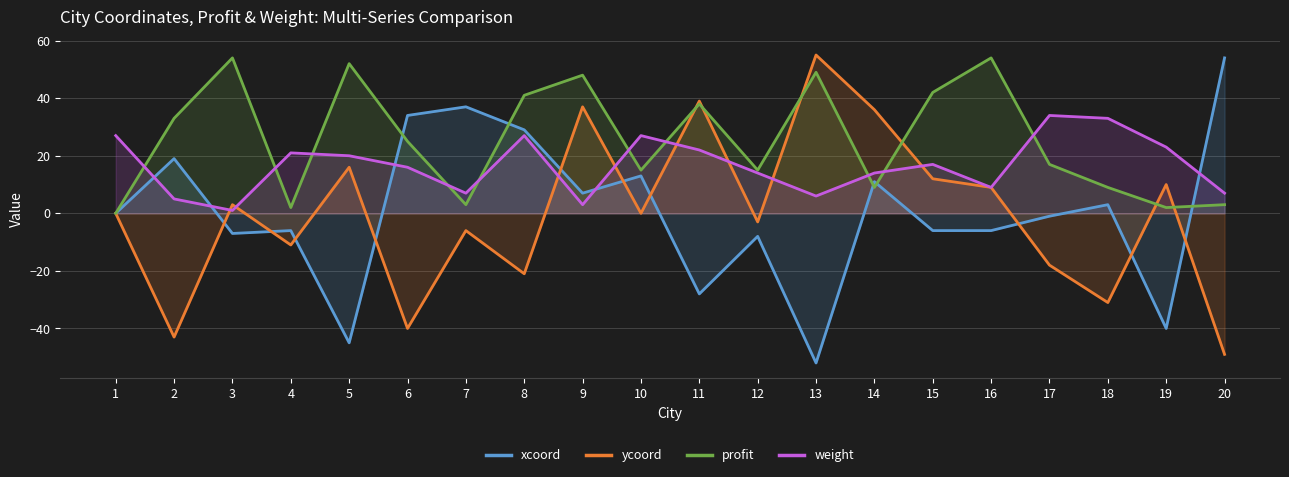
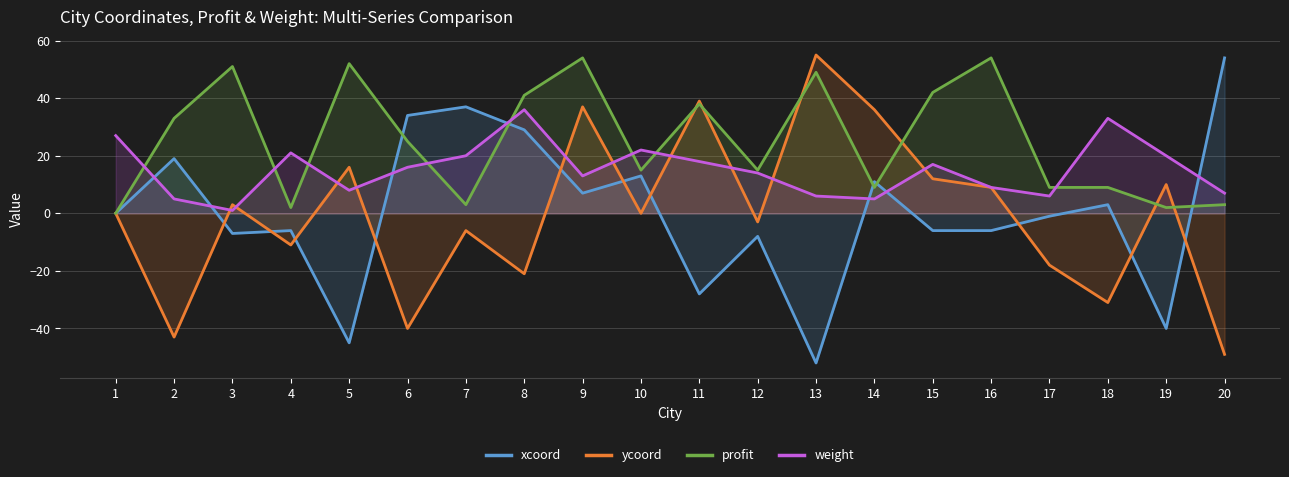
profit, 3: 54 -> 51
weight, 5: 20 -> 8
weight, 7: 7 -> 20
weight, 8: 27 -> 36
profit, 9: 48 -> 54
weight, 9: 3 -> 13
weight, 10: 27 -> 22
weight, 11: 22 -> 18
weight, 14: 14 -> 5
profit, 17: 17 -> 9
weight, 17: 34 -> 6
weight, 19: 23 -> 20
